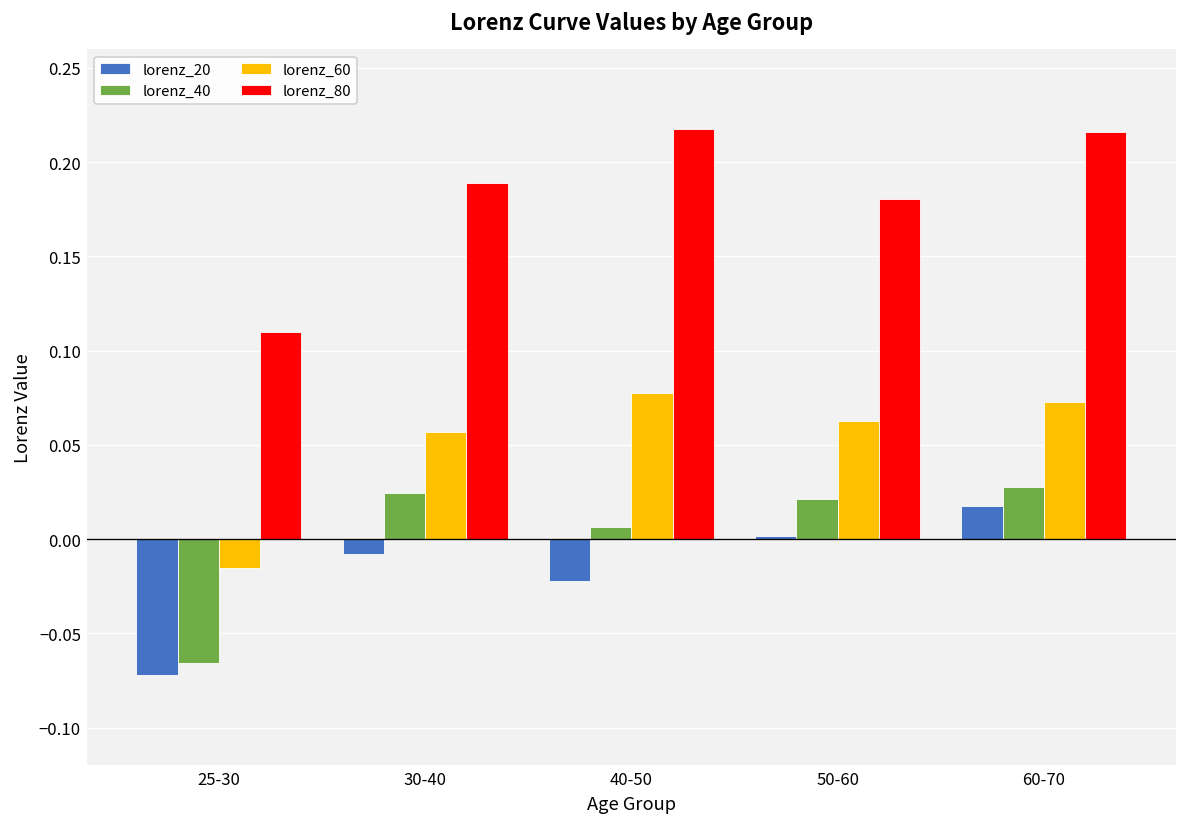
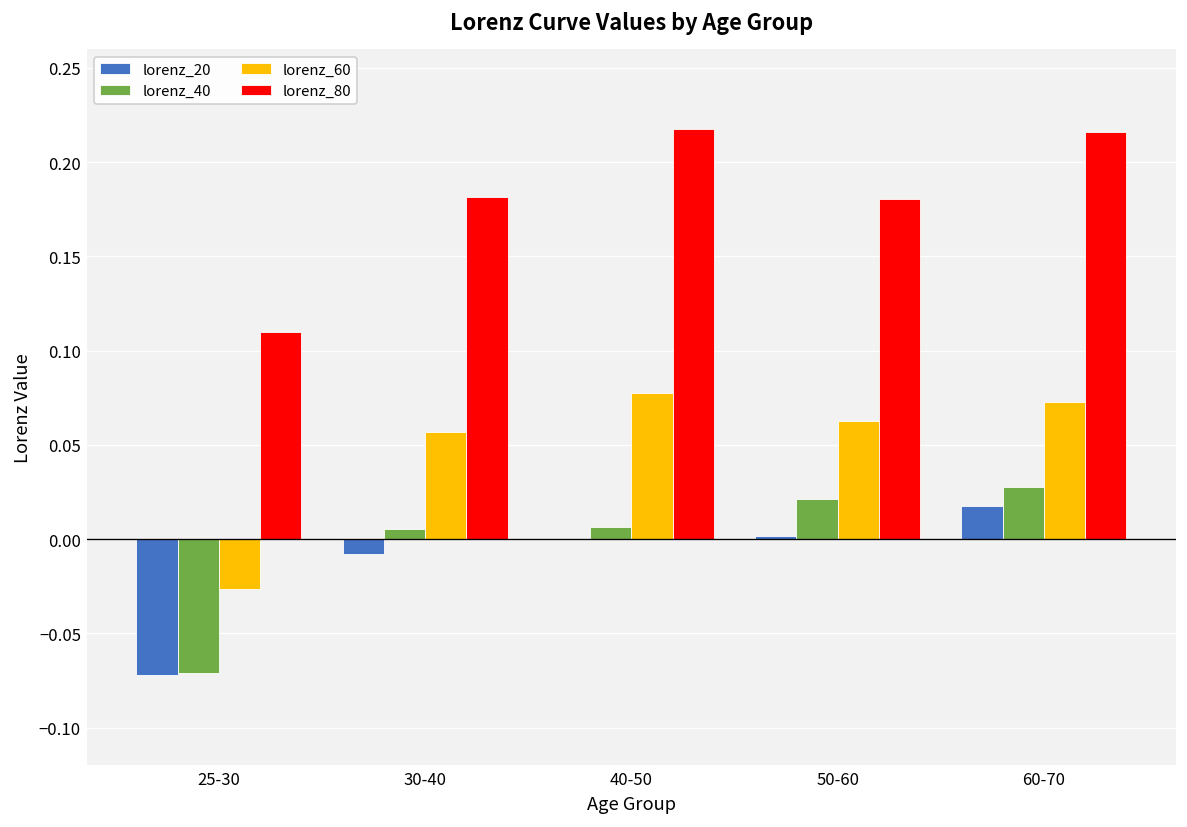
lorenz_40, 25-30: -0.066 -> -0.071
lorenz_60, 25-30: -0.015 -> -0.027
lorenz_40, 30-40: 0.024 -> 0.005
lorenz_80, 30-40: 0.189 -> 0.181
lorenz_20, 40-50: -0.022 -> 0.000
